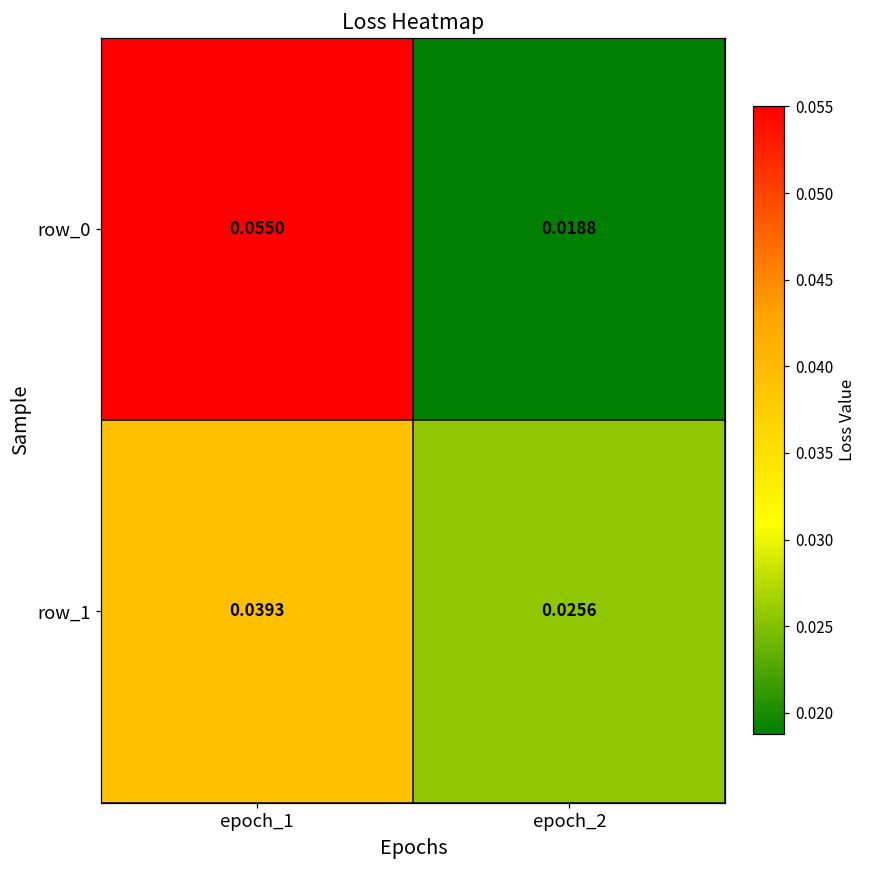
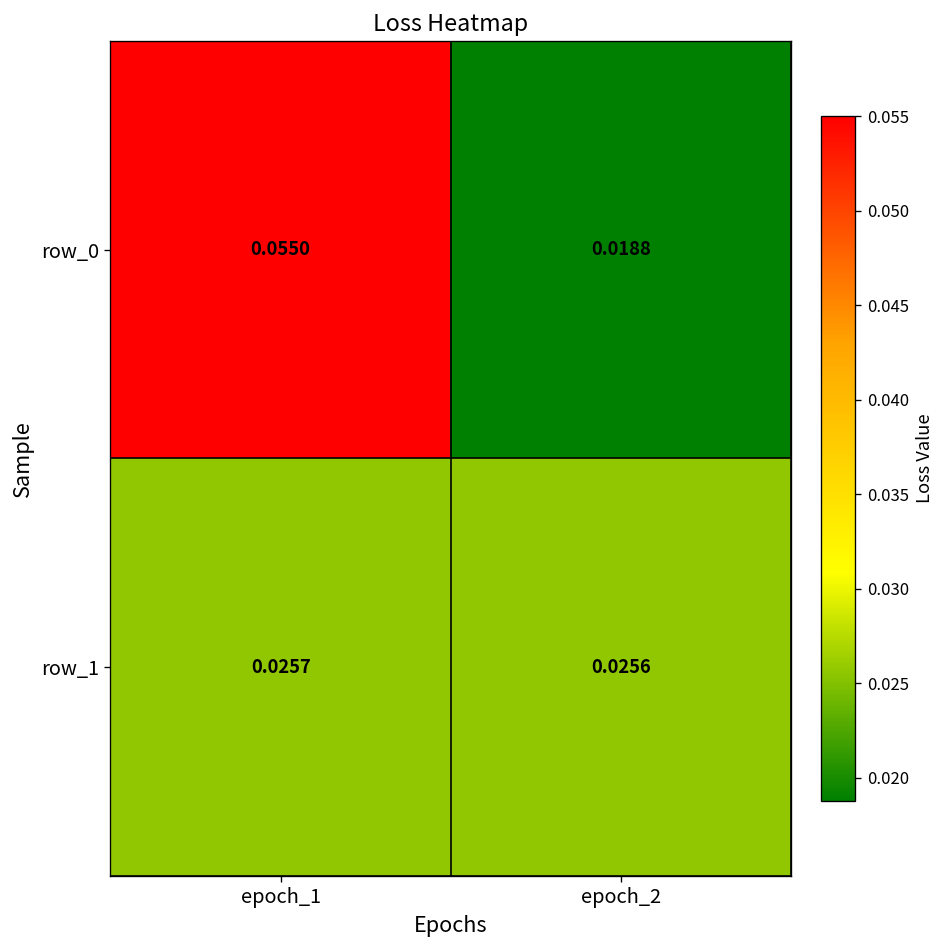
row_1, epoch_1: 0.0393 -> 0.0257
